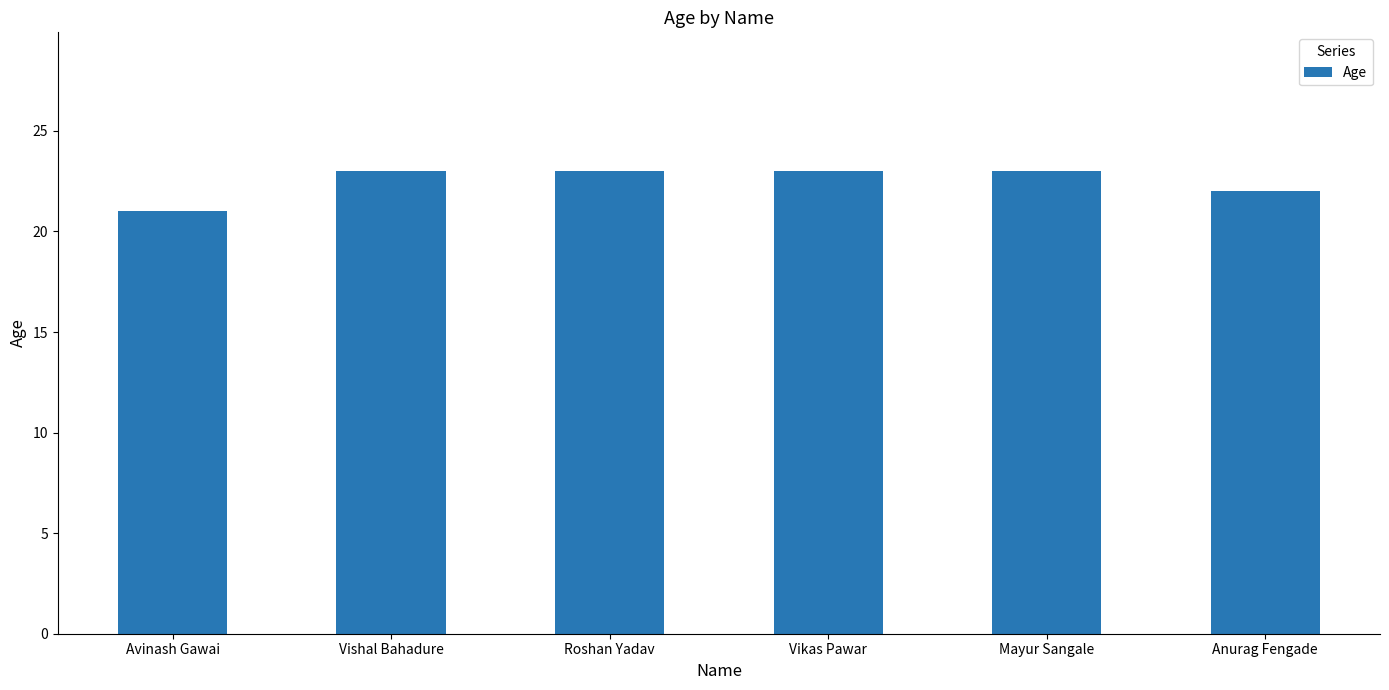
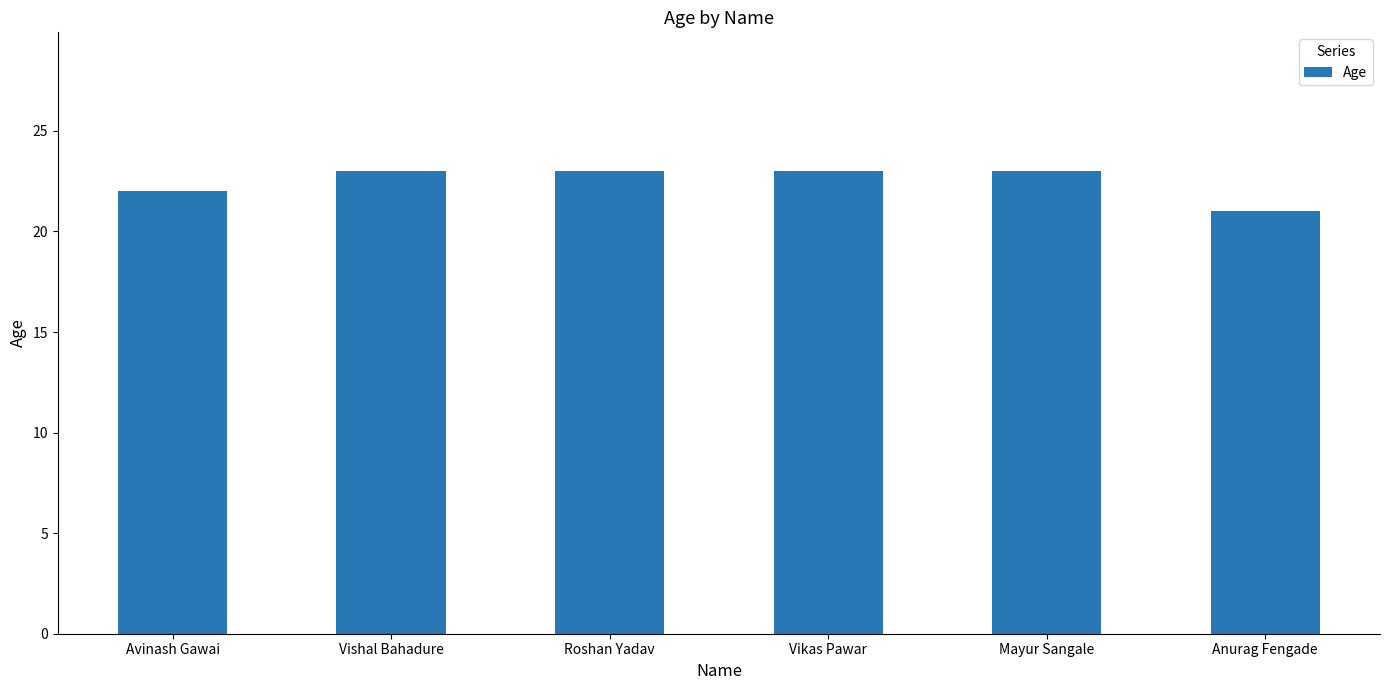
Avinash Gawai: 21 -> 22
Anurag Fengade: 22 -> 21
